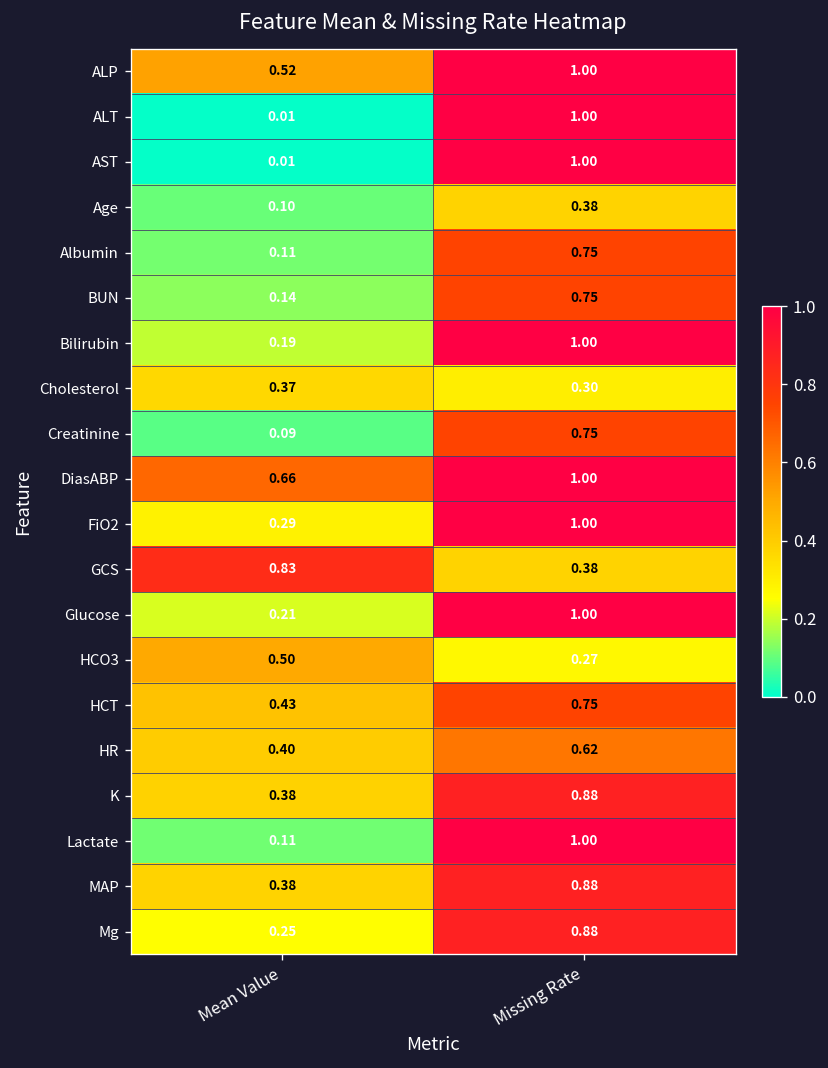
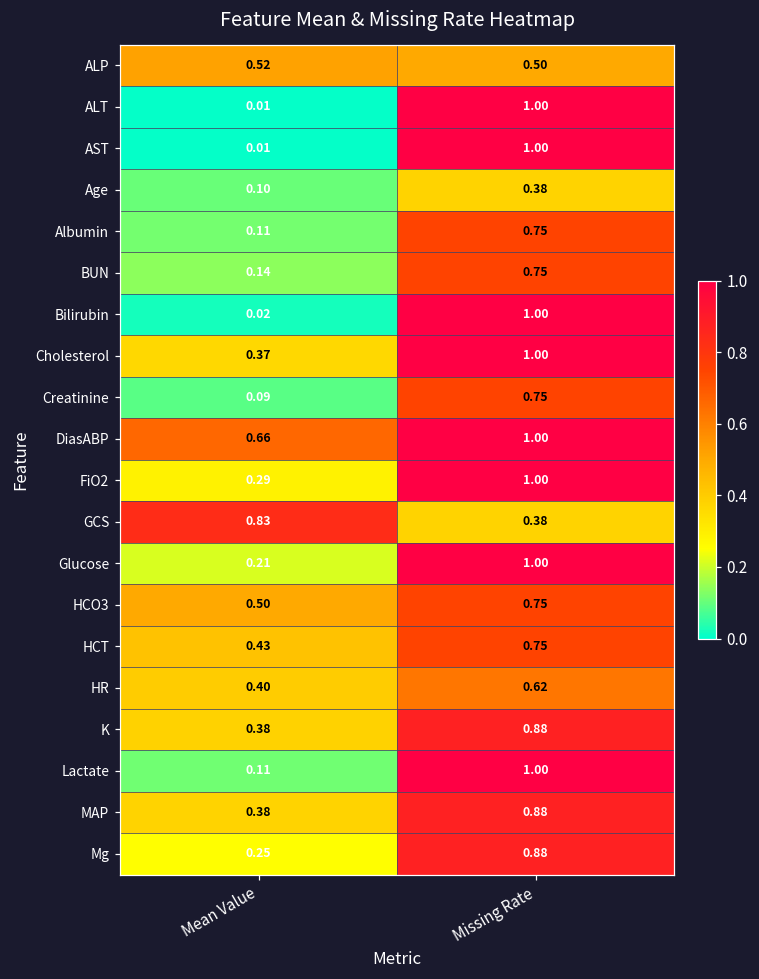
ALP, Missing Rate: 1.00 -> 0.50
Bilirubin, Mean Value: 0.19 -> 0.02
Cholesterol, Missing Rate: 0.30 -> 1.00
HCO3, Missing Rate: 0.27 -> 0.75
